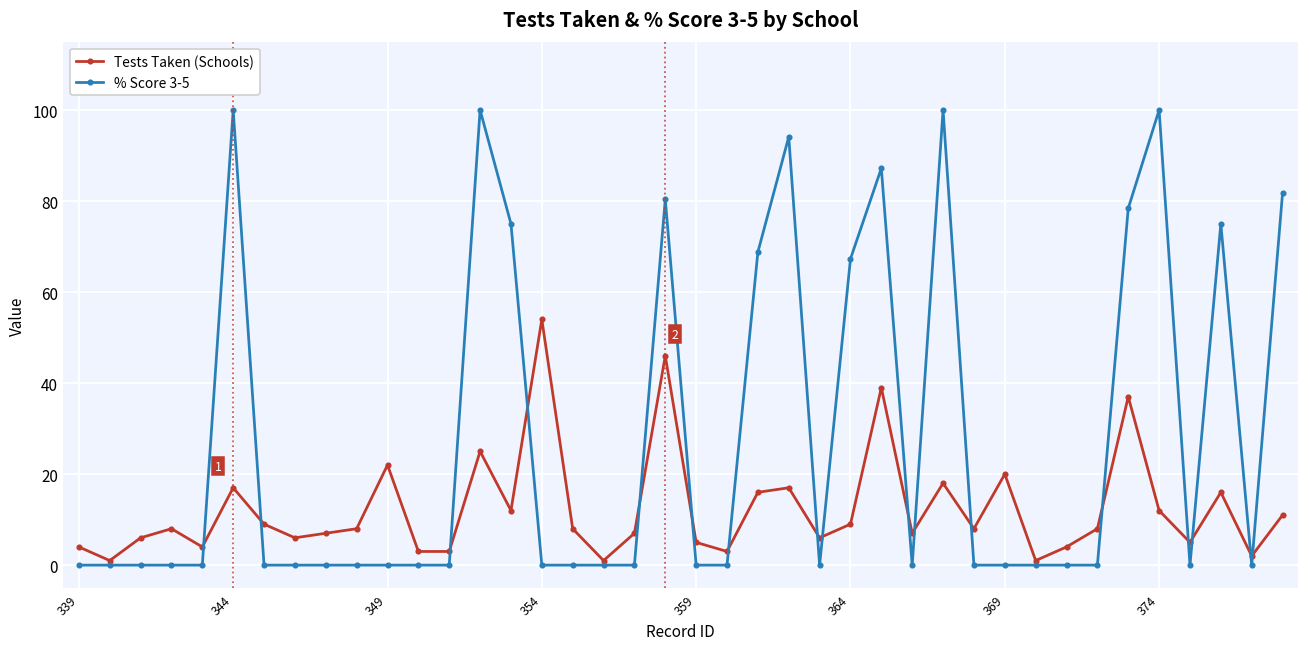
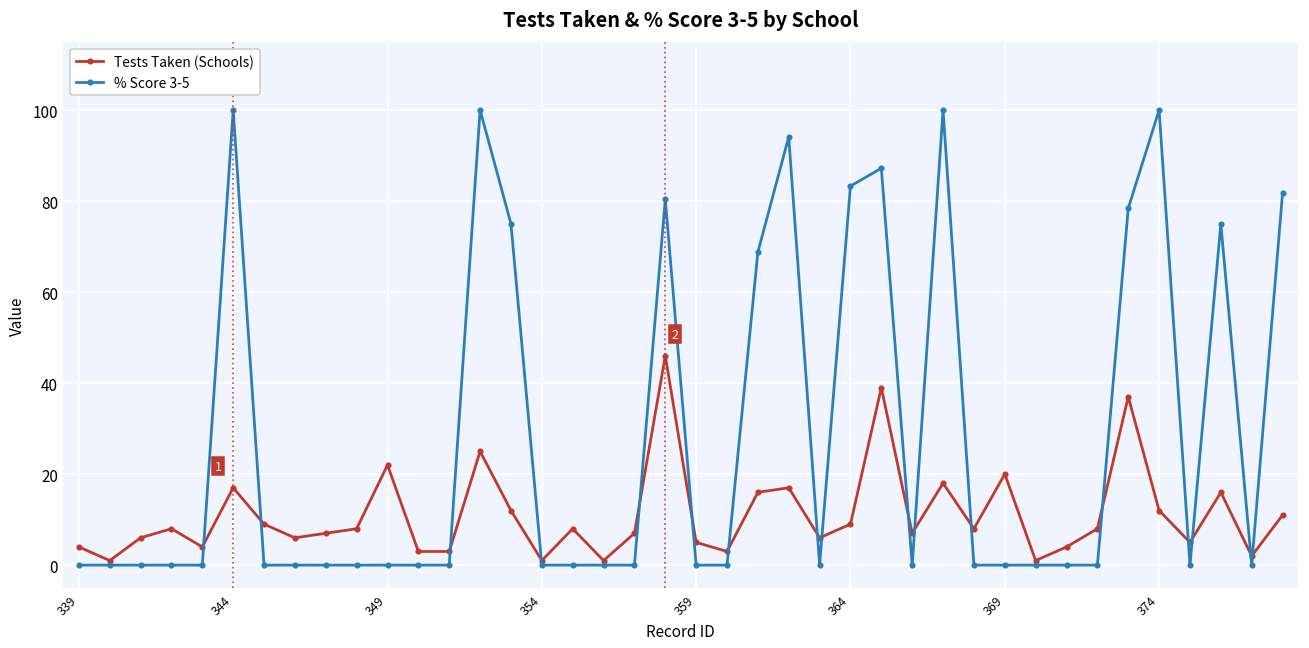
Tests Taken (Schools), 354: 54 -> 1
% Score 3-5, 364: 67 -> 83
